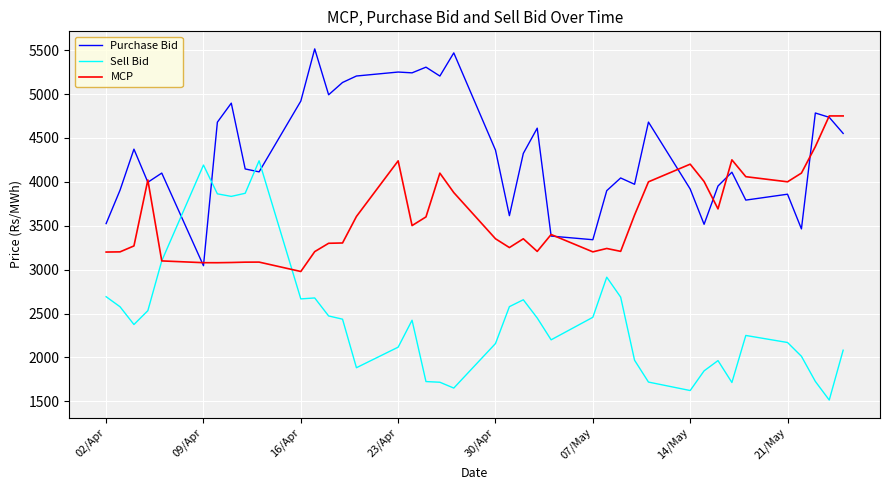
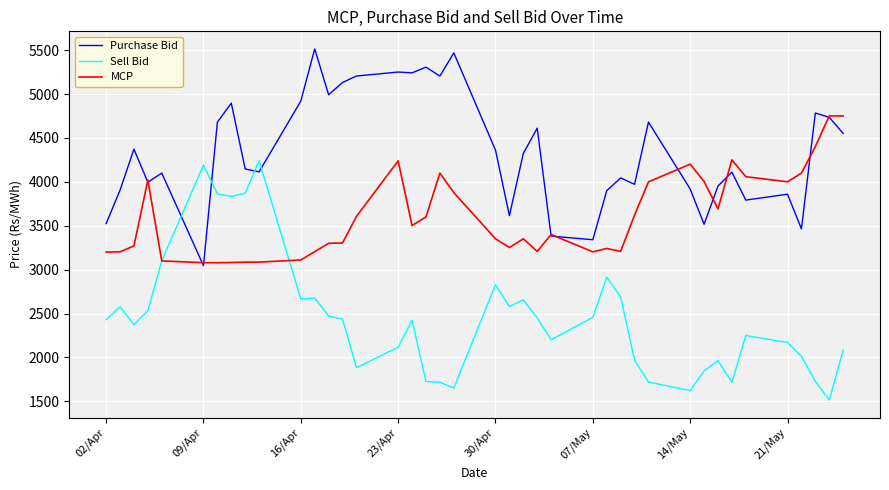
Sell Bid, 02/Apr: 2700 -> 2400
MCP, 16/Apr: 3000 -> 3100
Sell Bid, 30/Apr: 2200 -> 2800
